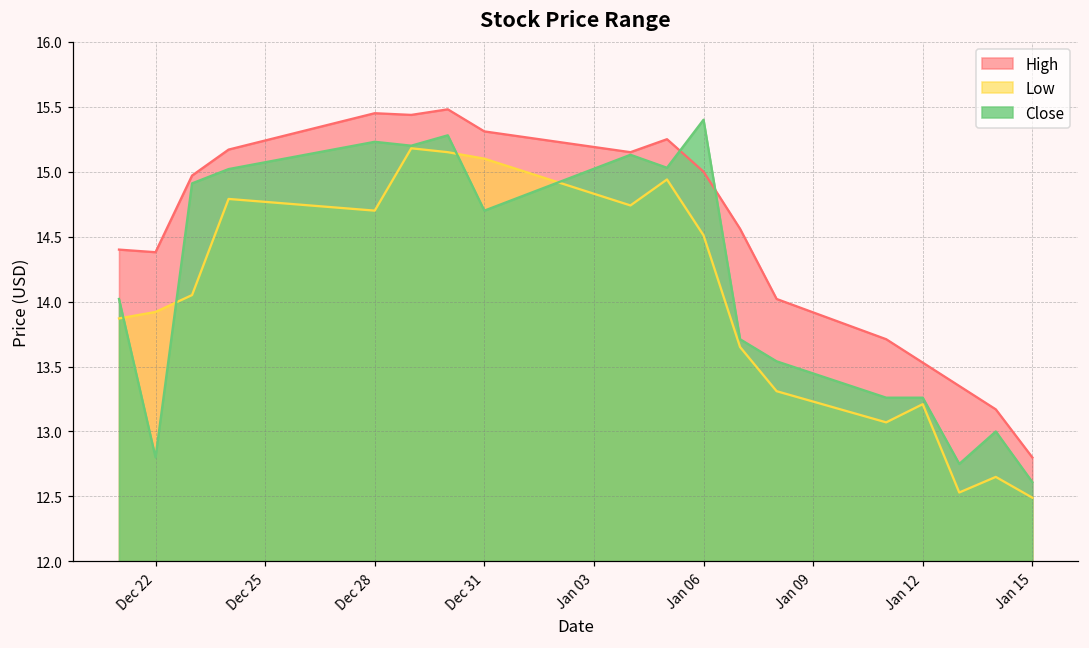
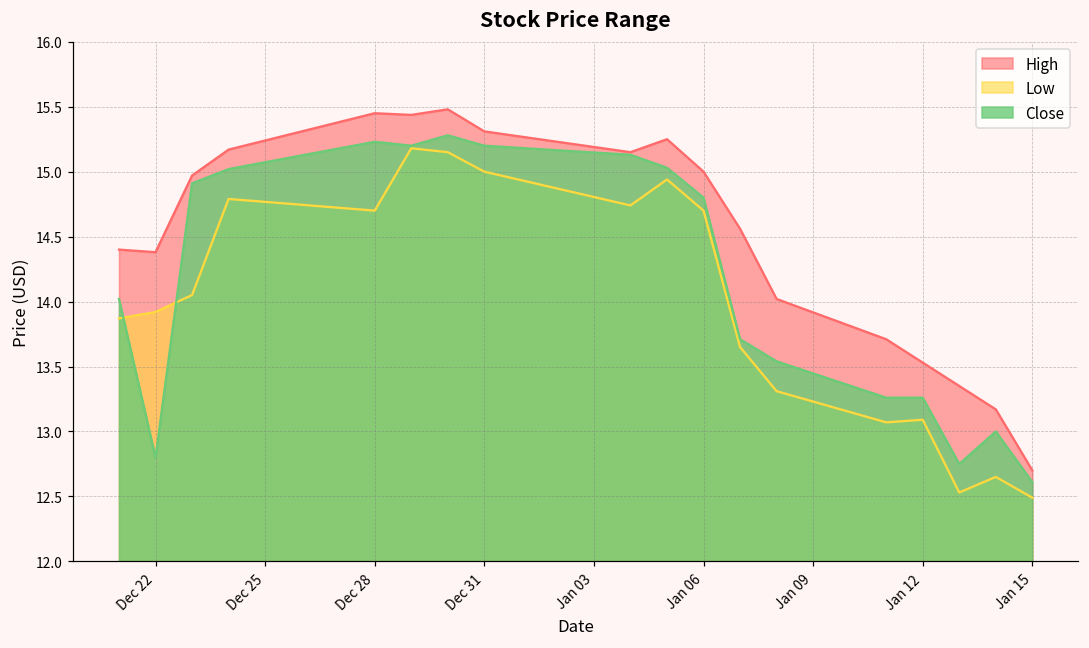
Low, Dec 31: 15.1 -> 15.0
Close, Dec 31: 14.7 -> 15.2
Low, Jan 06: 14.51 -> 14.70
Close, Jan 06: 15.4 -> 14.8
Low, Jan 12: 13.21 -> 13.09
High, Jan 15: 12.8 -> 12.7
